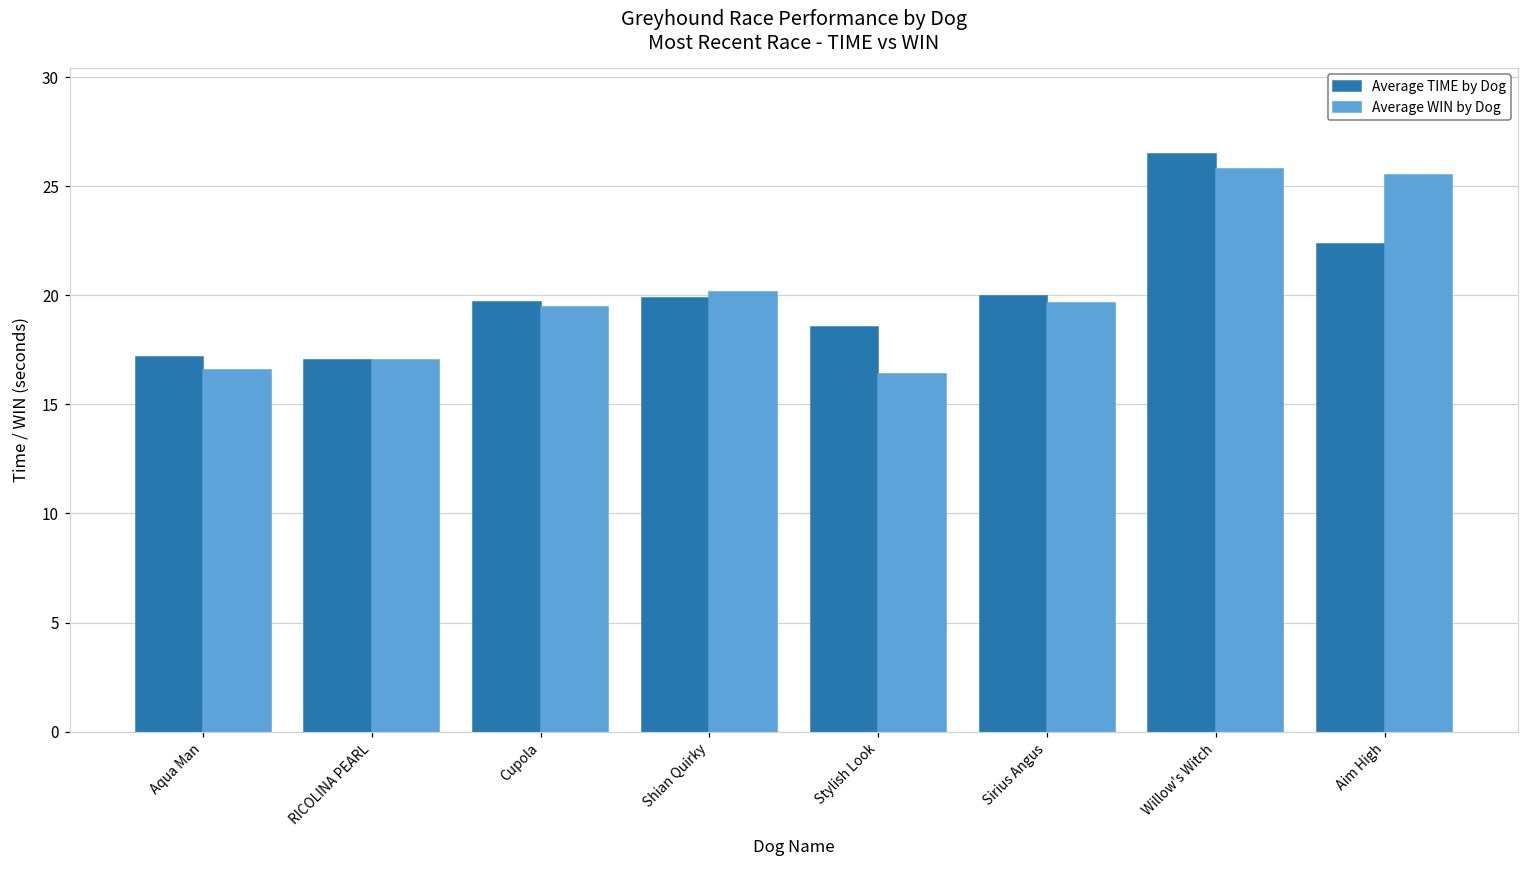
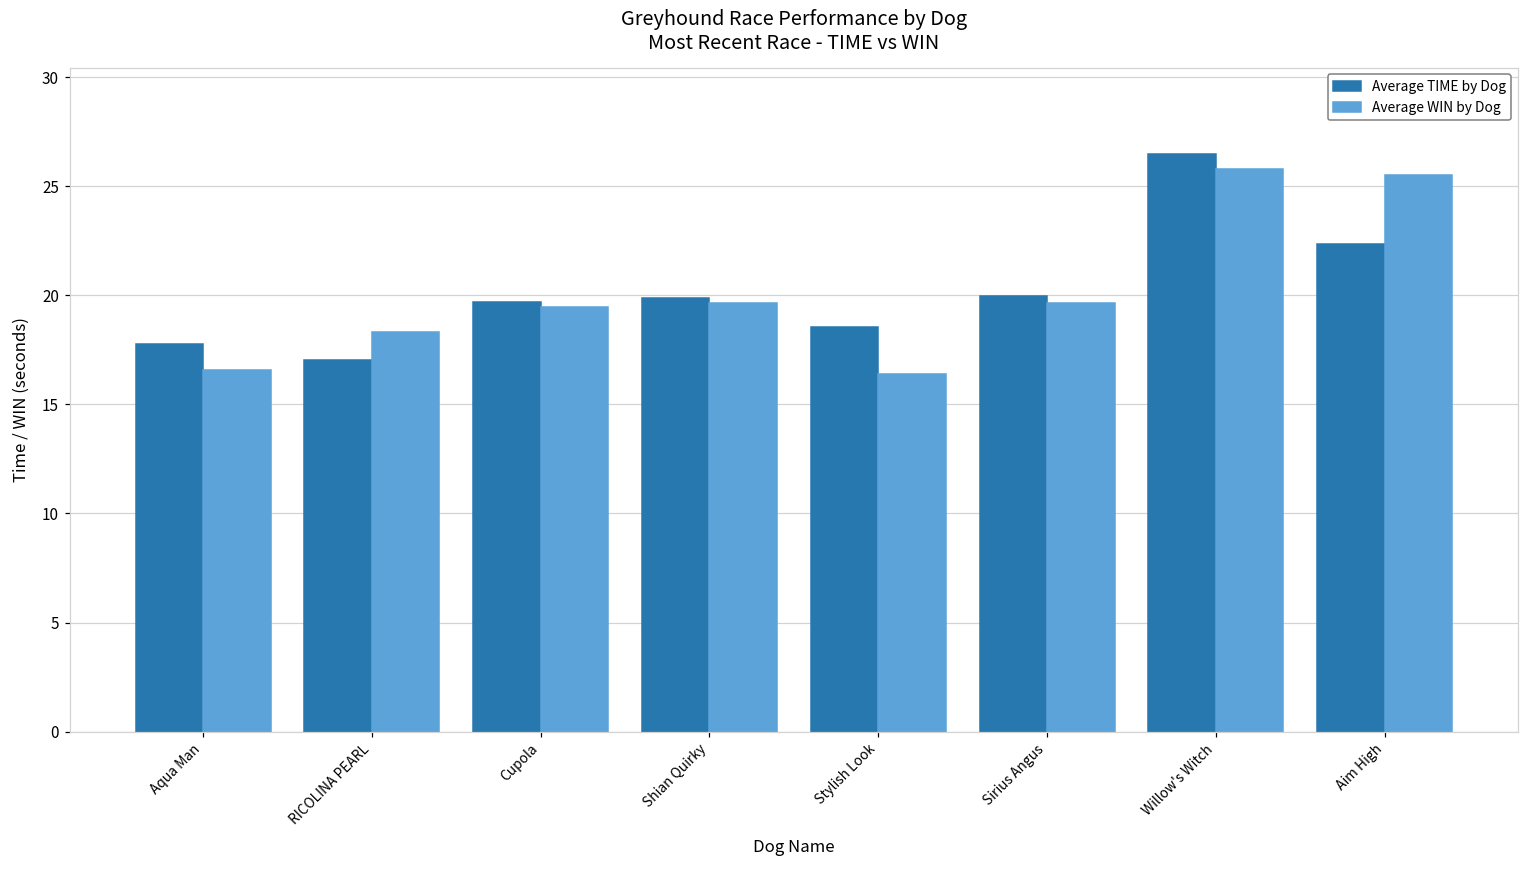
Average TIME by Dog, Aqua Man: 17.2 -> 17.8
Average WIN by Dog, RICOLINA PEARL: 17.0 -> 18.3
Average WIN by Dog, Shian Quirky: 20.2 -> 19.7
